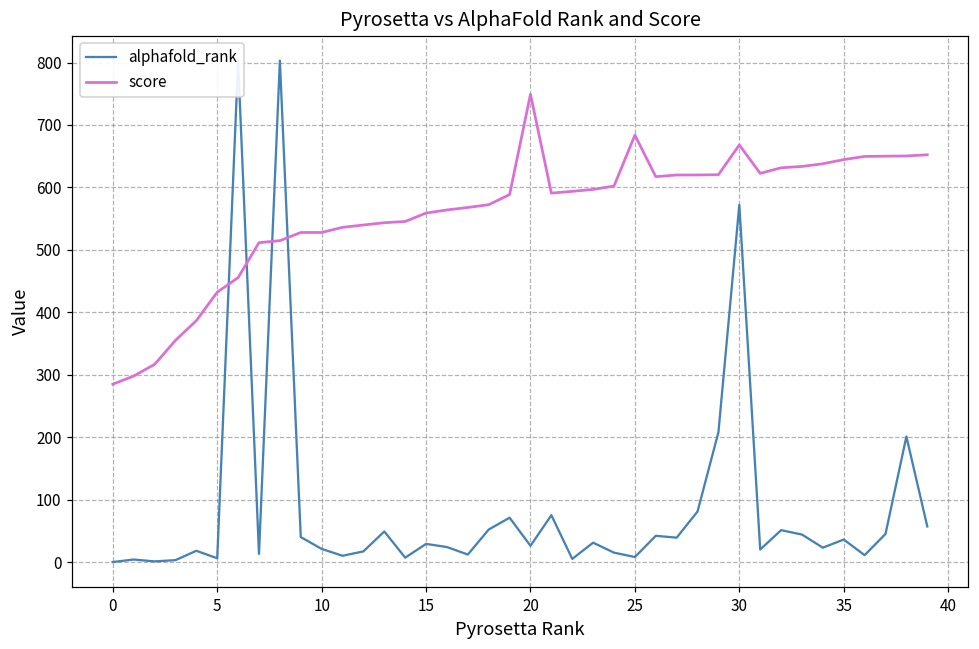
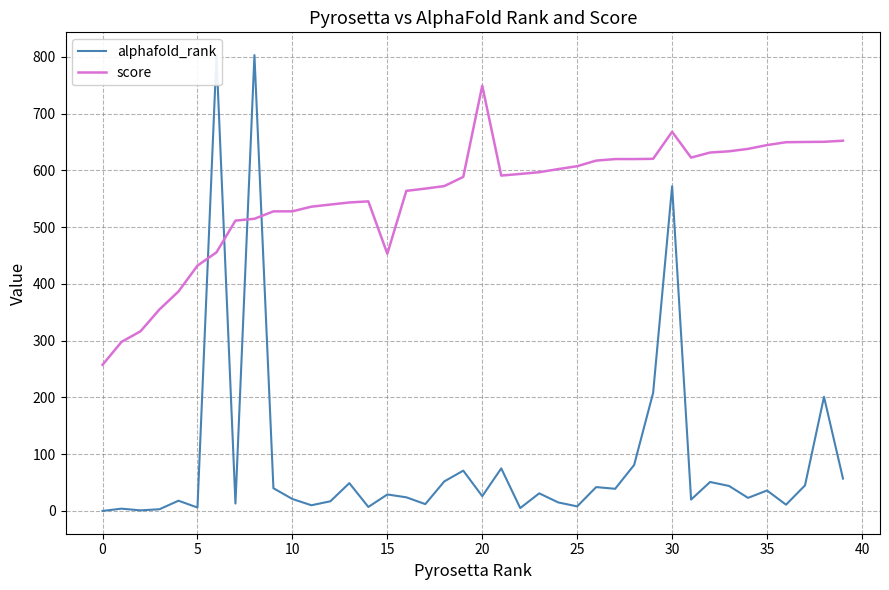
score, 0: 280 -> 260
score, 15: 560 -> 450
score, 25: 680 -> 610
